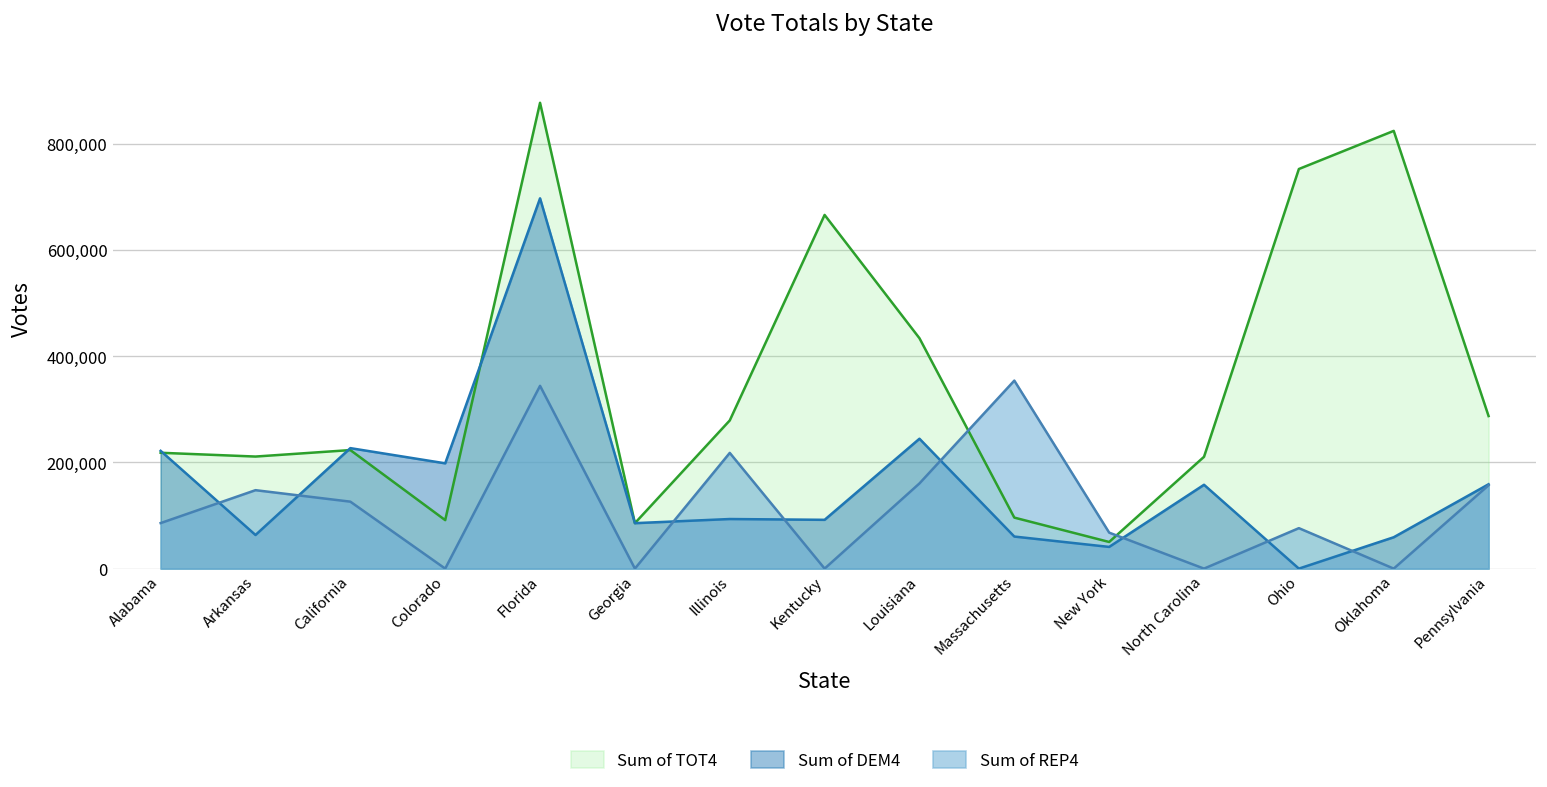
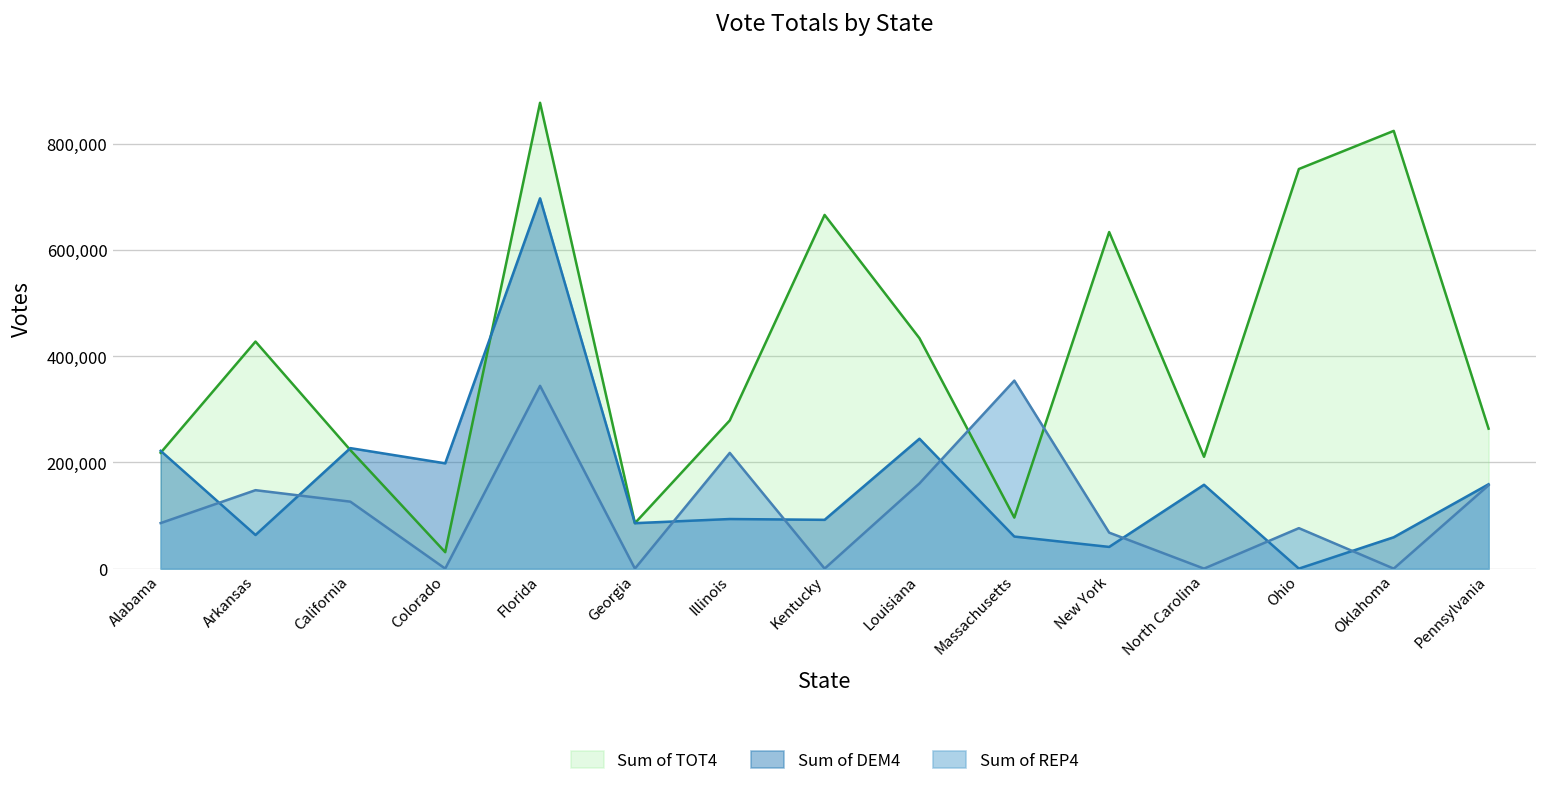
Sum of TOT4, Arkansas: 210,000 -> 430,000
Sum of TOT4, Colorado: 90,000 -> 30,000
Sum of TOT4, New York: 50,000 -> 630,000
Sum of TOT4, Pennsylvania: 290,000 -> 260,000
